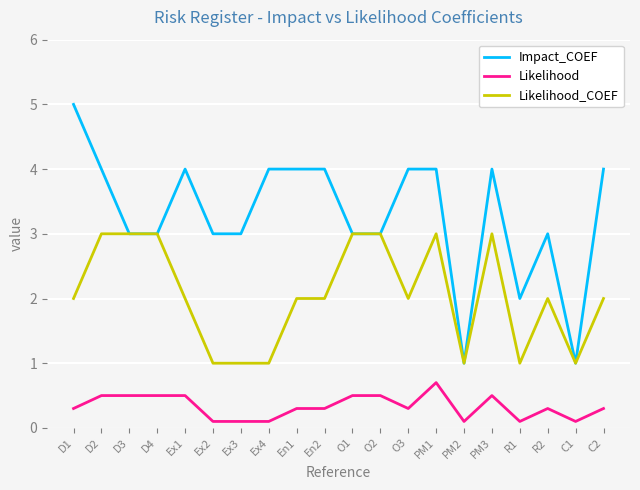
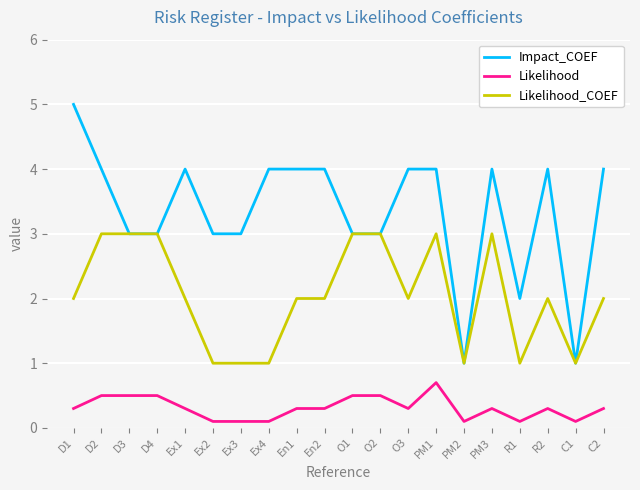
Likelihood, Ex1: 0.5 -> 0.3
Likelihood, PM3: 0.5 -> 0.3
Impact_COEF, R2: 3 -> 4
